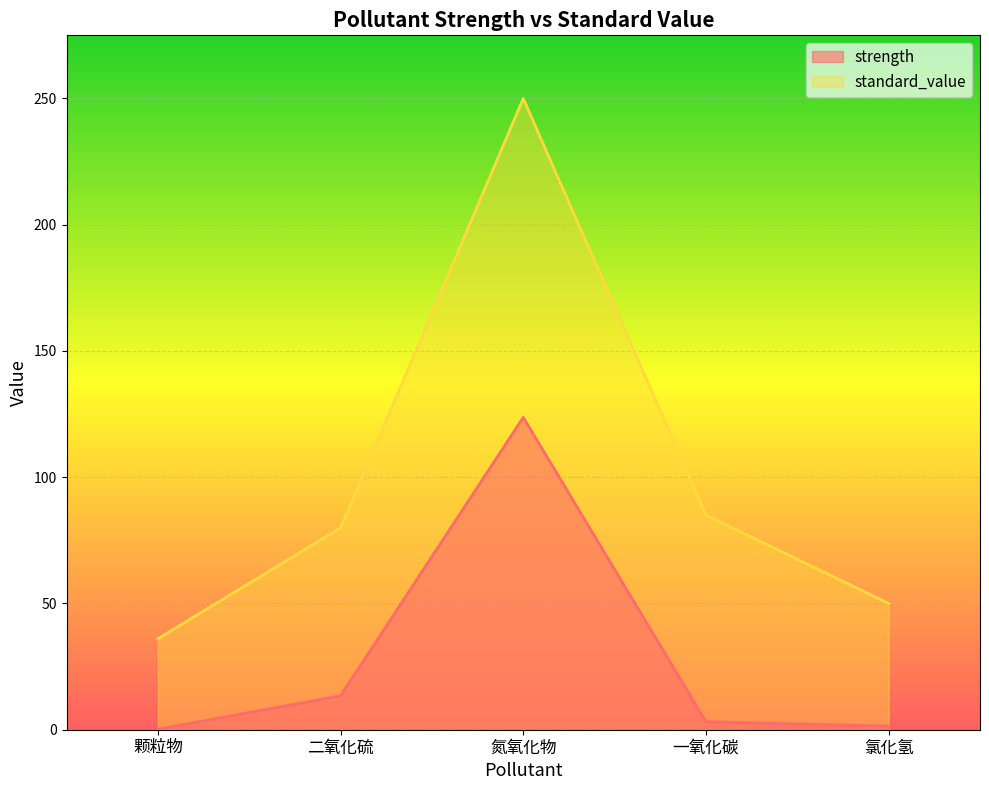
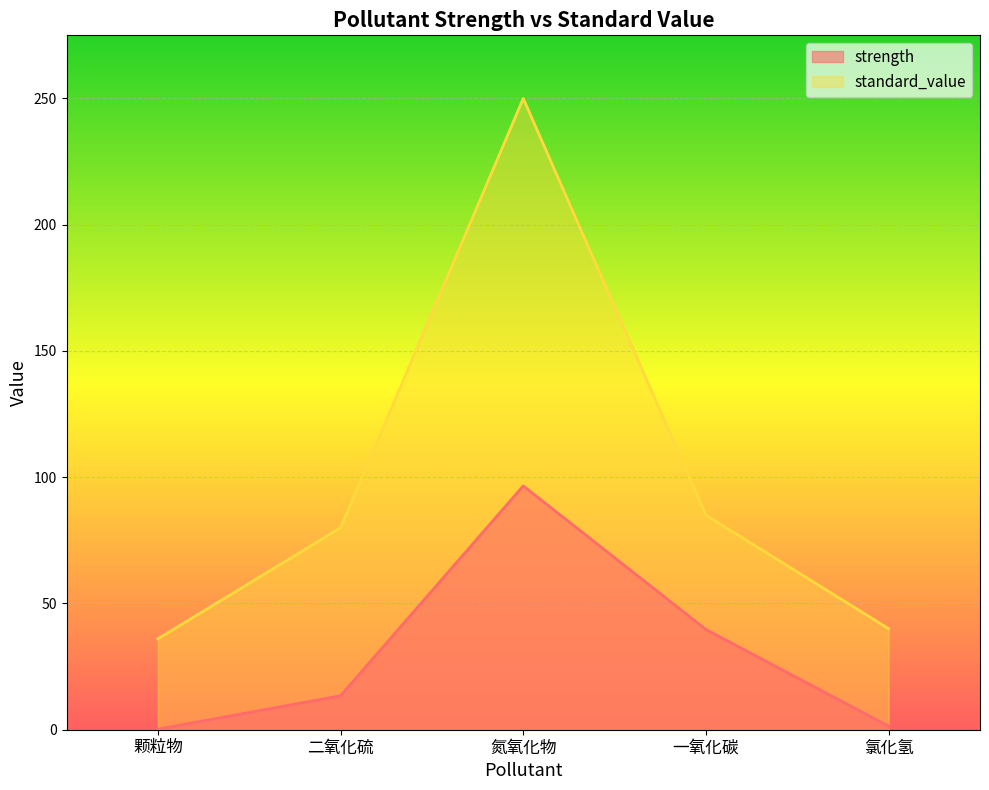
strength, 氮氧化物: 124 -> 97
strength, 一氧化碳: 3 -> 40
standard_value, 氯化氢: 50 -> 40
